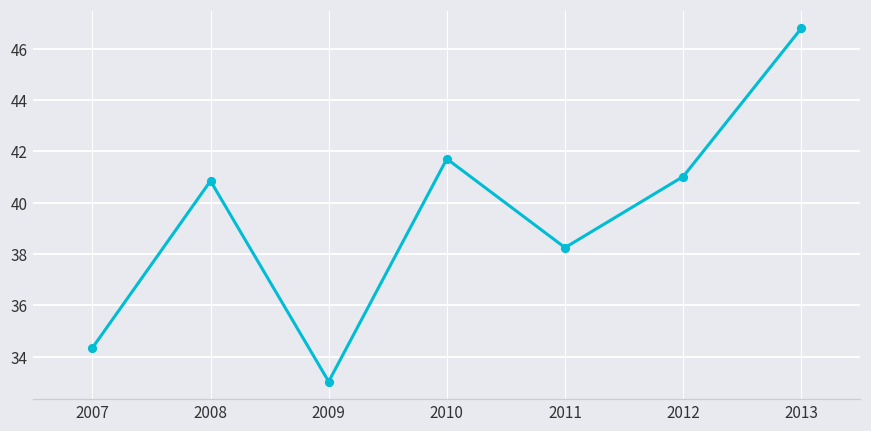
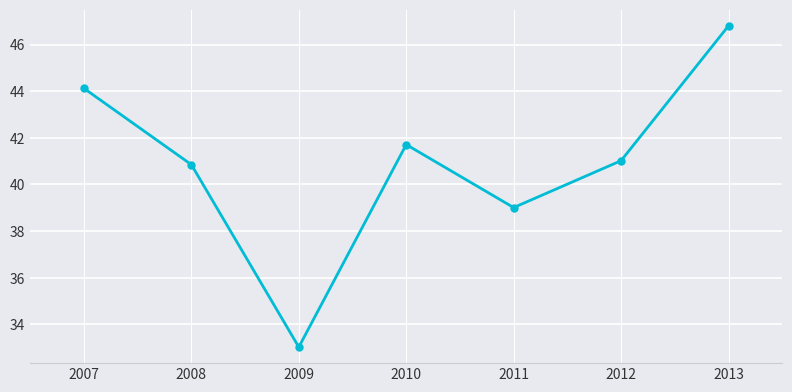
2007: 34.3 -> 44.1
2011: 38.3 -> 39.0
